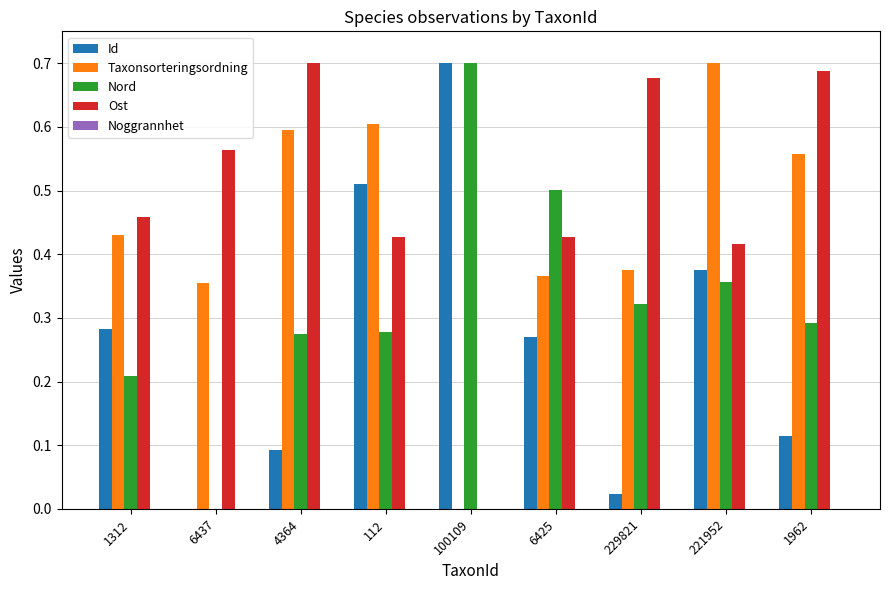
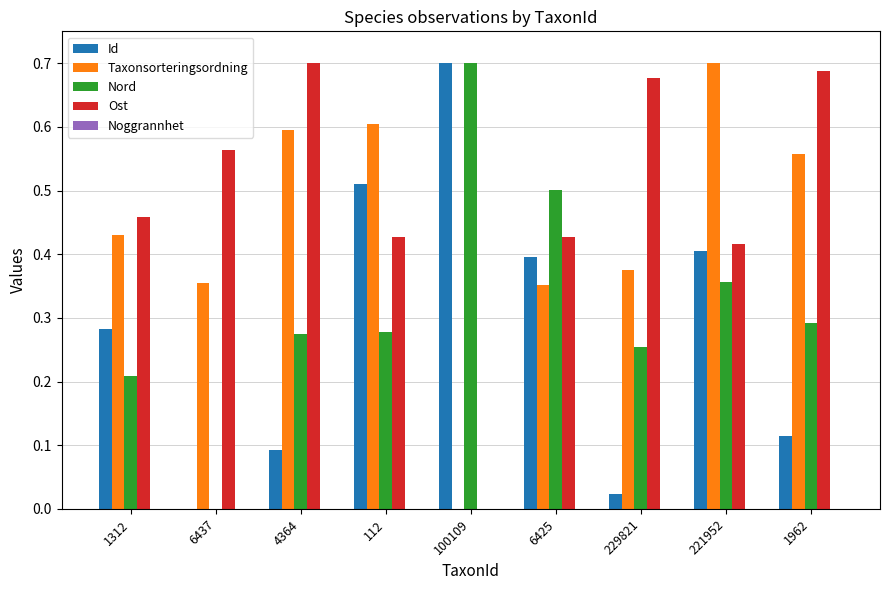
Id, 6425: 0.27 -> 0.40
Taxonsorteringsordning, 6425: 0.37 -> 0.35
Nord, 229821: 0.32 -> 0.25
Id, 221952: 0.38 -> 0.40
